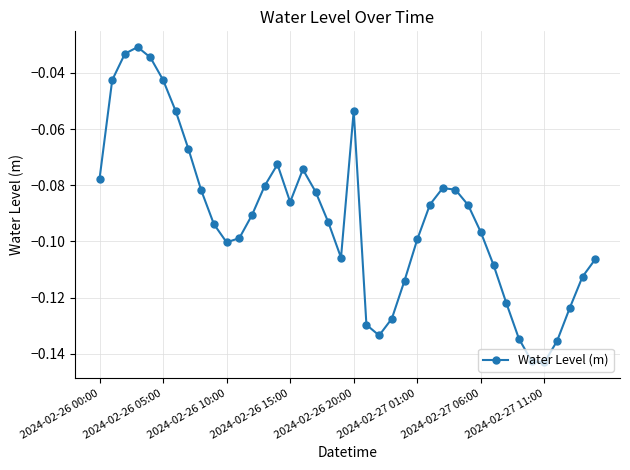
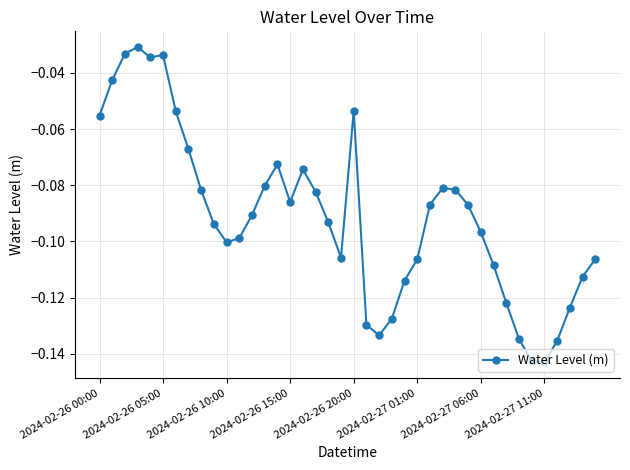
2024-02-26 00:00: -0.078 -> -0.055
2024-02-26 05:00: -0.042 -> -0.034
2024-02-27 01:00: -0.099 -> -0.106
